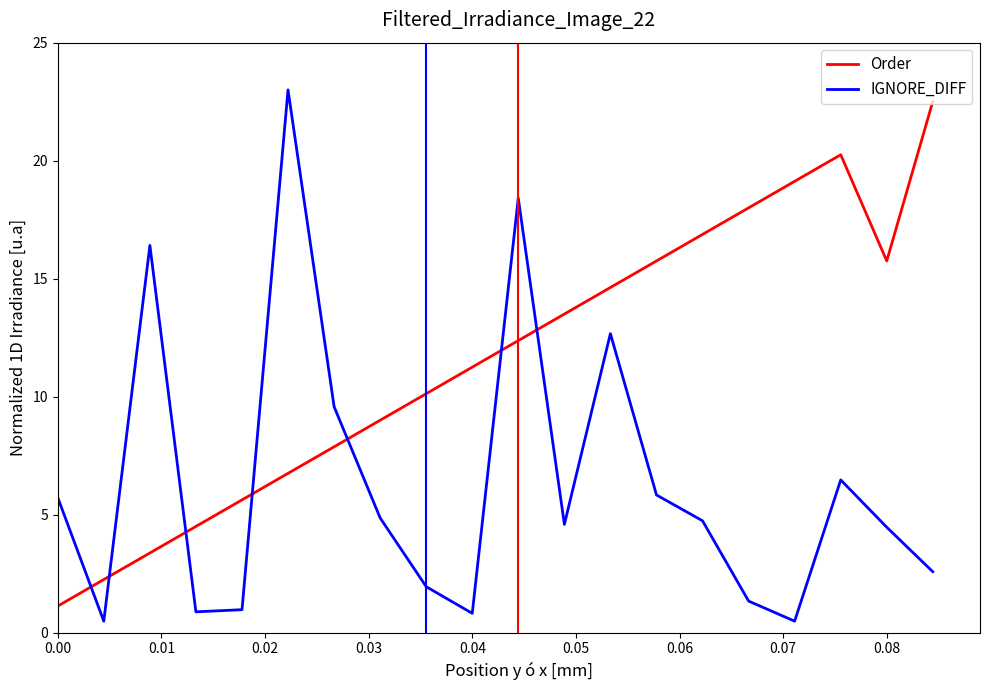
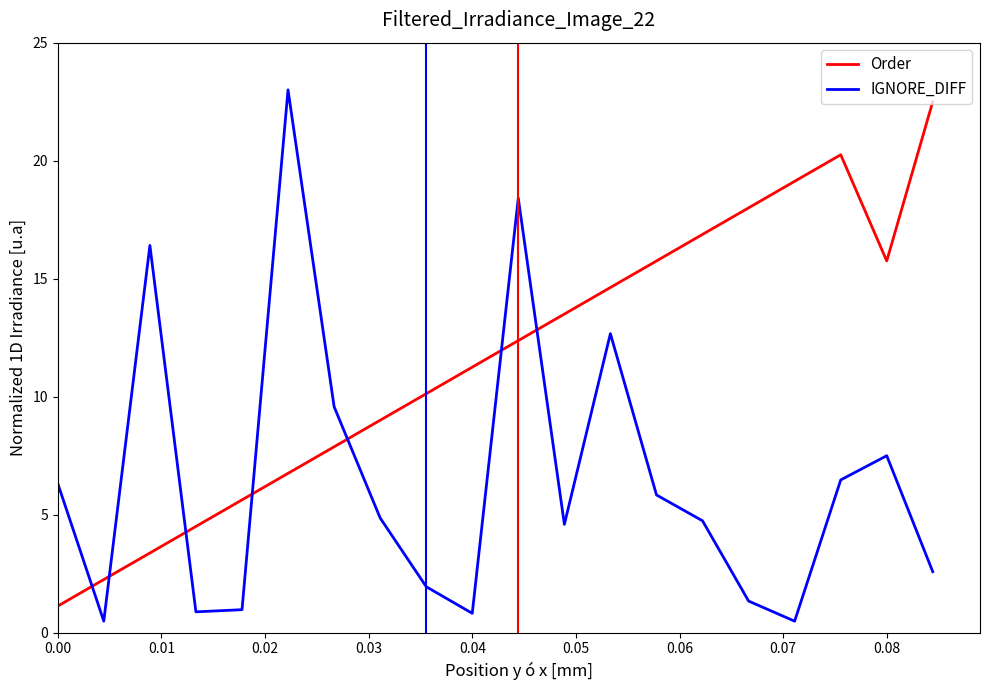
IGNORE_DIFF, 0.00: 5.7 -> 6.3
IGNORE_DIFF, 0.08: 4.5 -> 7.5
